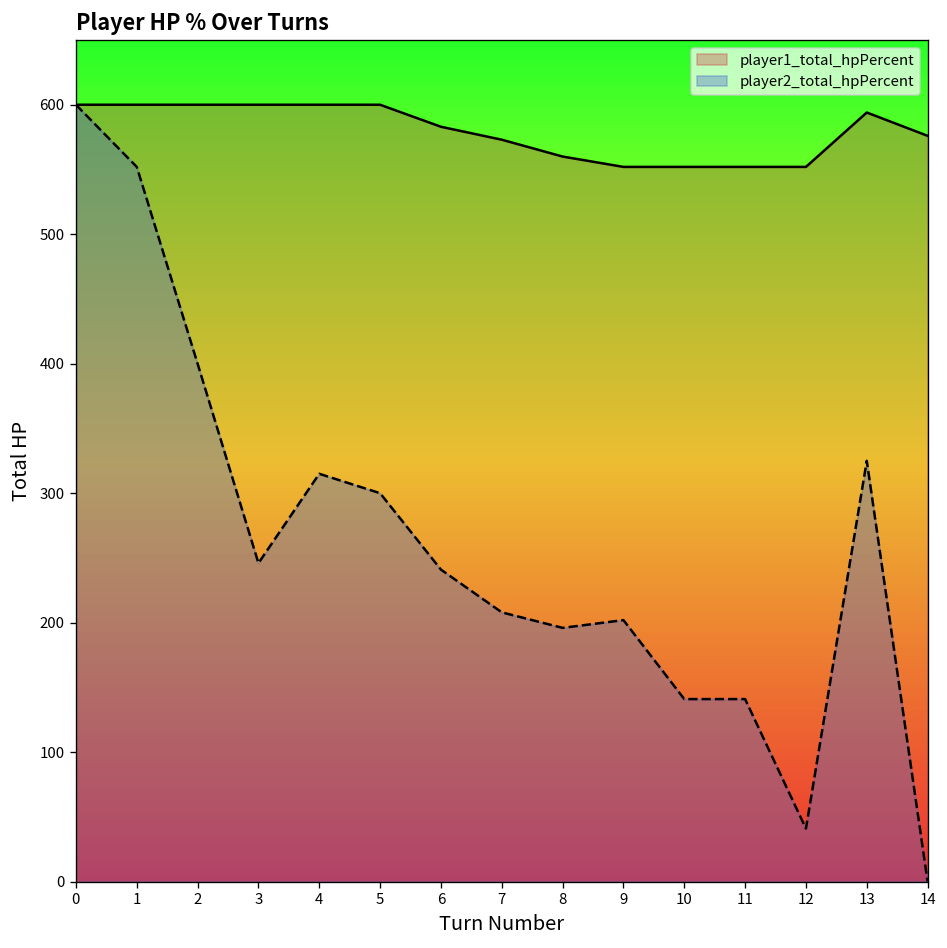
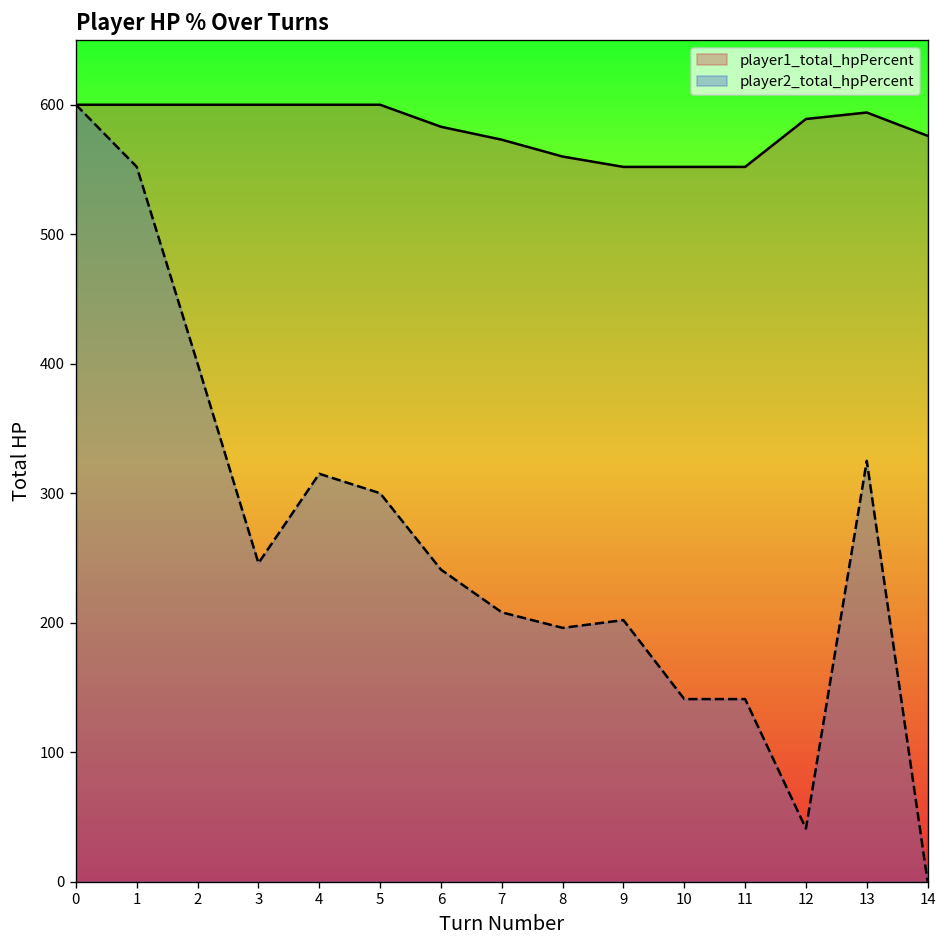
player1_total_hpPercent, 12: 552 -> 589
